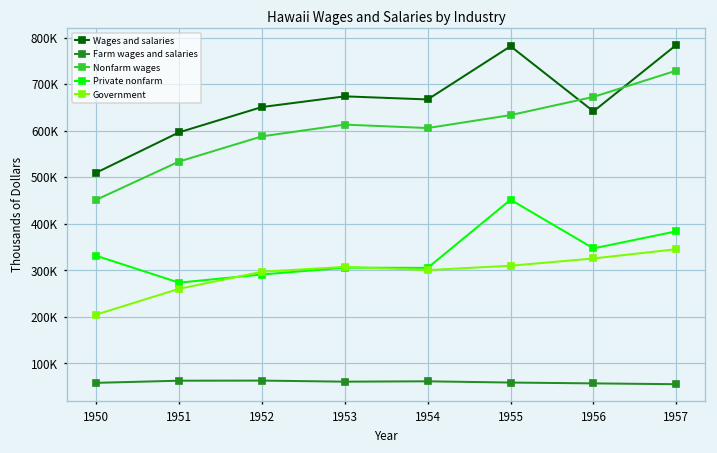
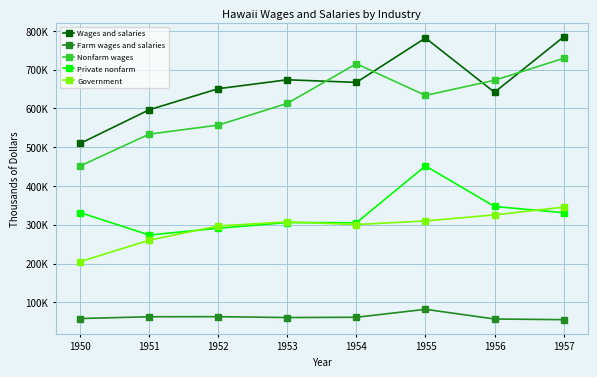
Nonfarm wages, 1952: 590000 -> 560000
Nonfarm wages, 1954: 610000 -> 720000
Farm wages and salaries, 1955: 60000 -> 80000
Private nonfarm, 1957: 380000 -> 330000
